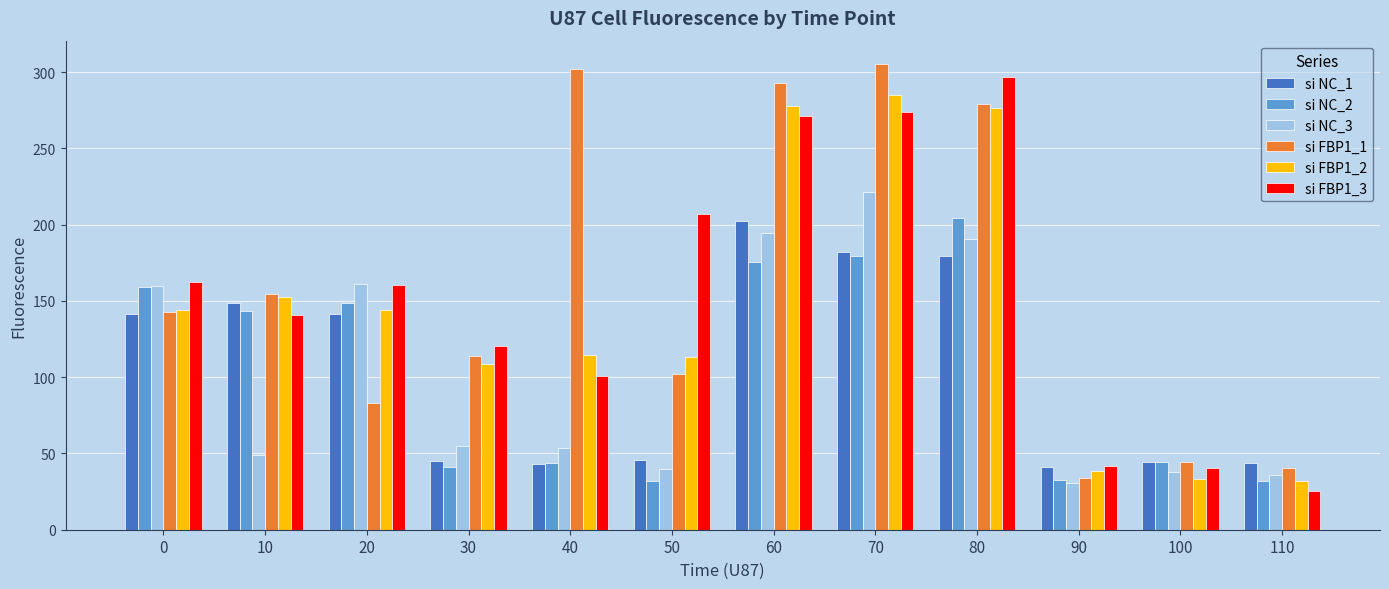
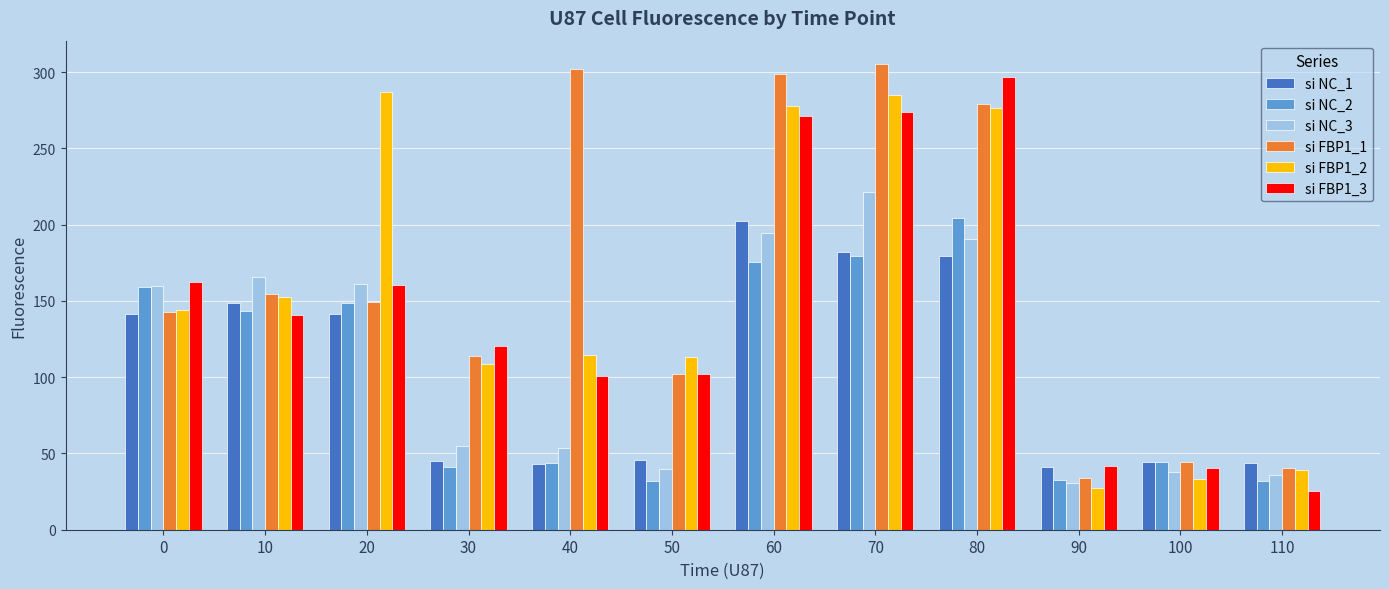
si NC_3, 10: 49 -> 166
si FBP1_1, 20: 83 -> 149
si FBP1_2, 20: 144 -> 287
si FBP1_3, 50: 207 -> 102
si FBP1_1, 60: 293 -> 299
si FBP1_2, 90: 39 -> 27
si FBP1_2, 110: 32 -> 39
